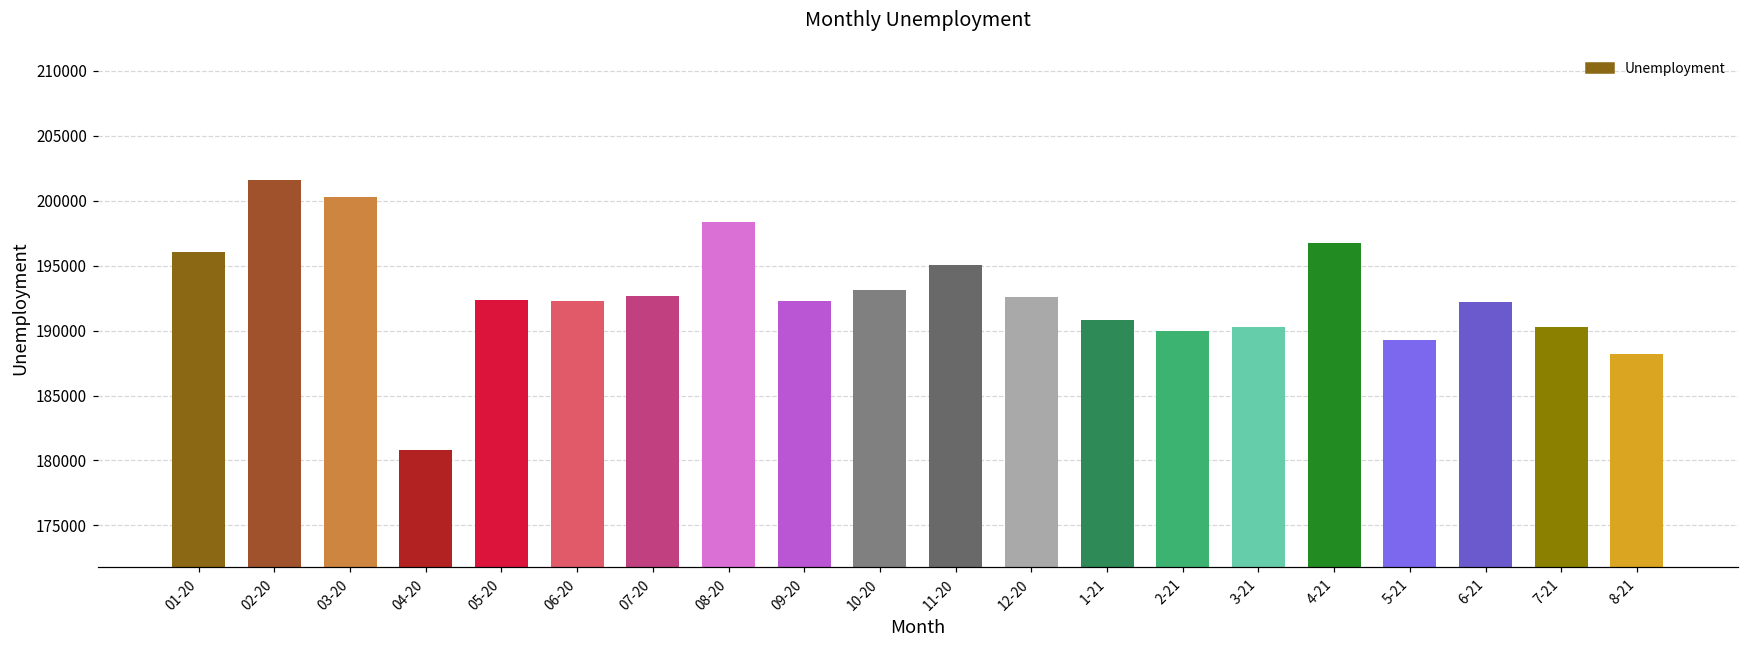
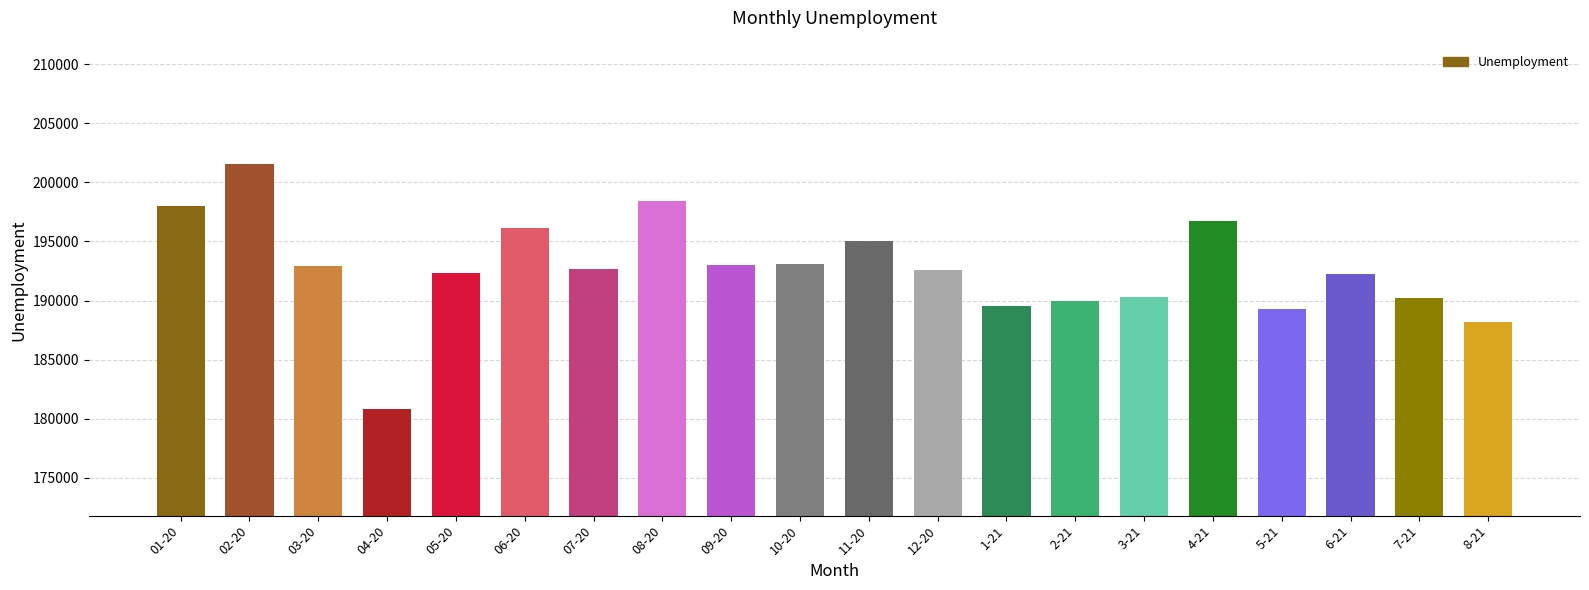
01-20: 196000 -> 198000
03-20: 200300 -> 192900
06-20: 192200 -> 196100
09-20: 192300 -> 193000
1-21: 190800 -> 189600
